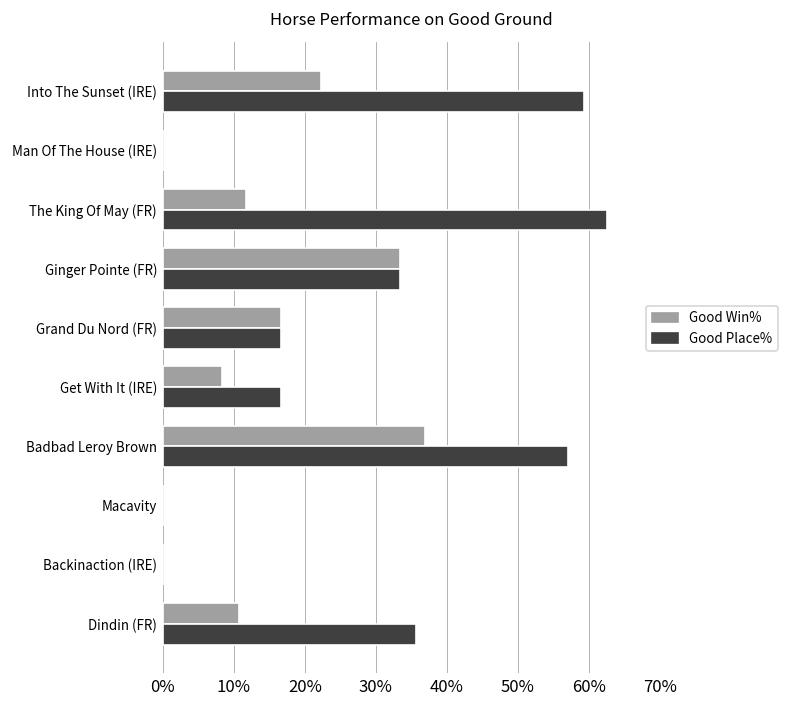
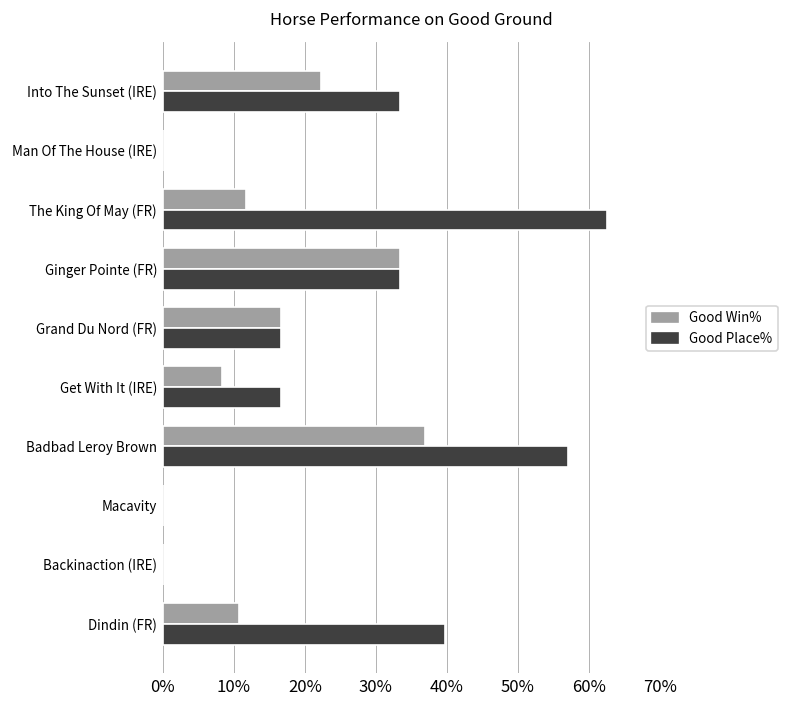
Good Place%, Into The Sunset (IRE): 59% -> 33%
Good Place%, Dindin (FR): 36% -> 40%
